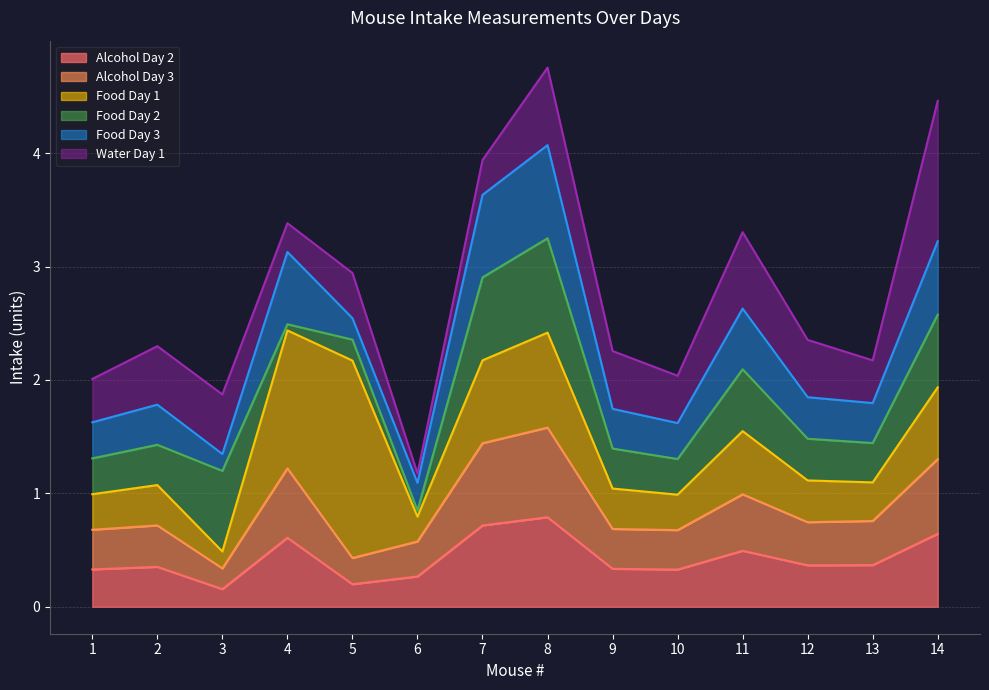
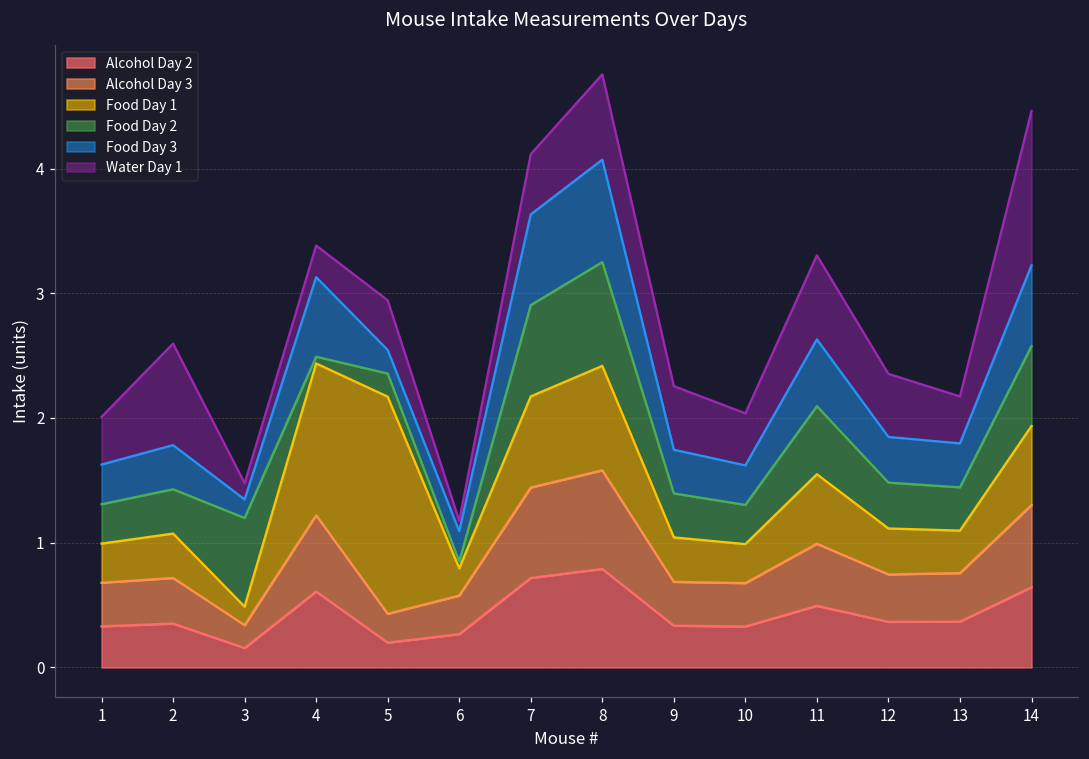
Water Day 1, 2: 0.52 -> 0.81
Water Day 1, 3: 0.53 -> 0.13
Water Day 1, 7: 0.31 -> 0.48
